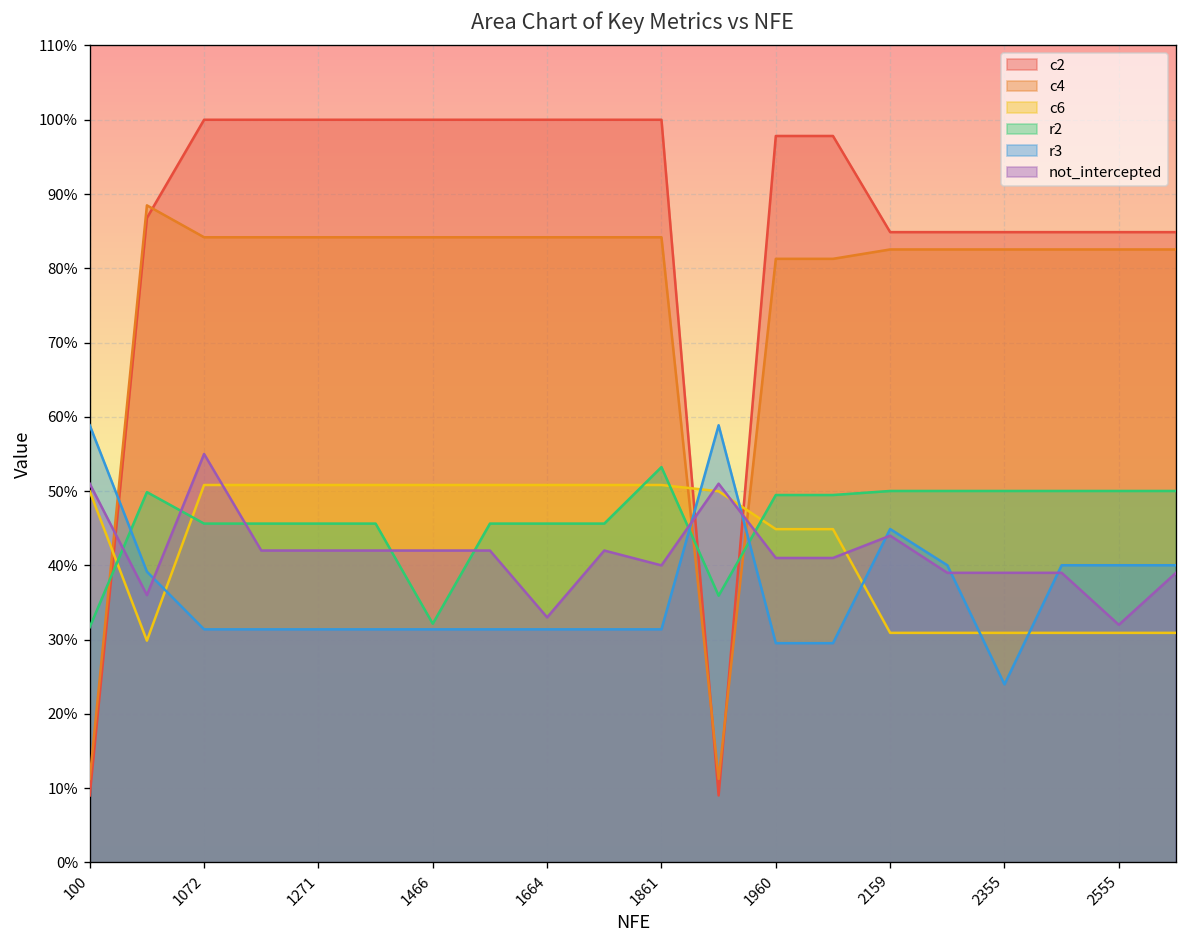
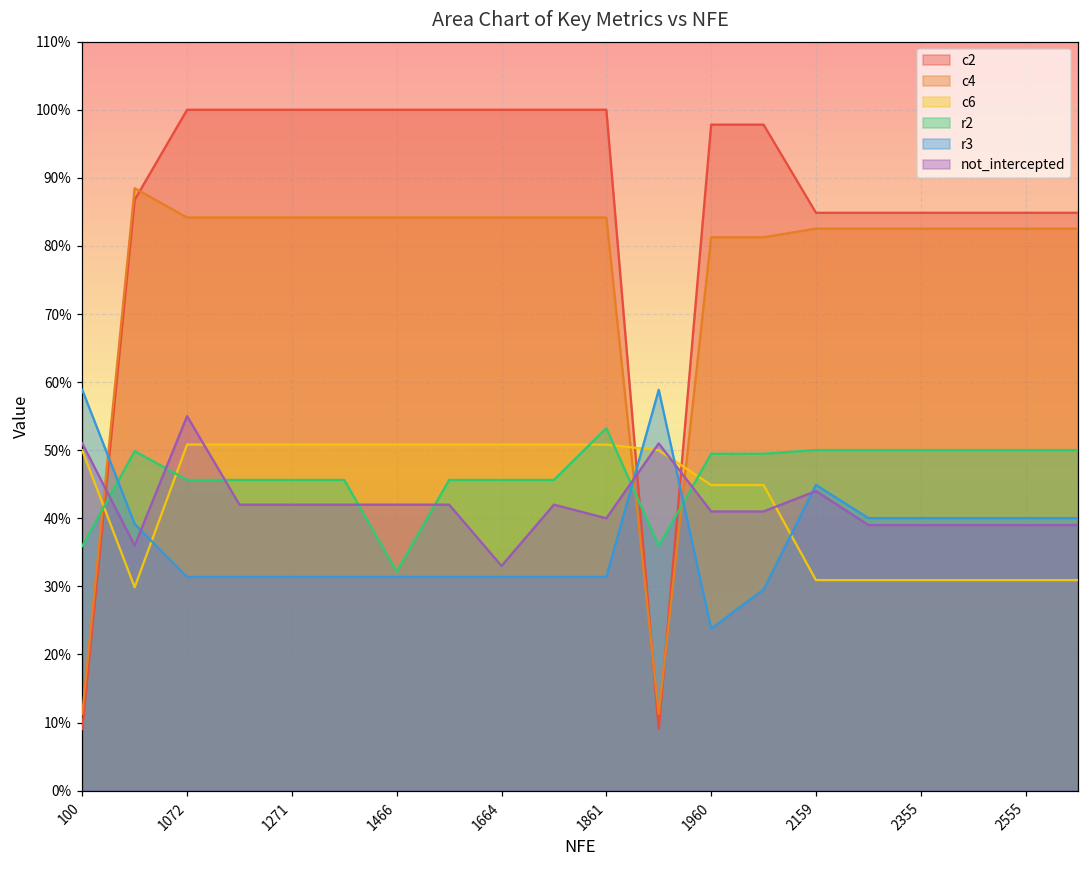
r2, 100: 32% -> 36%
r3, 1960: 30% -> 24%
r3, 2355: 24% -> 40%
not_intercepted, 2555: 32% -> 39%
